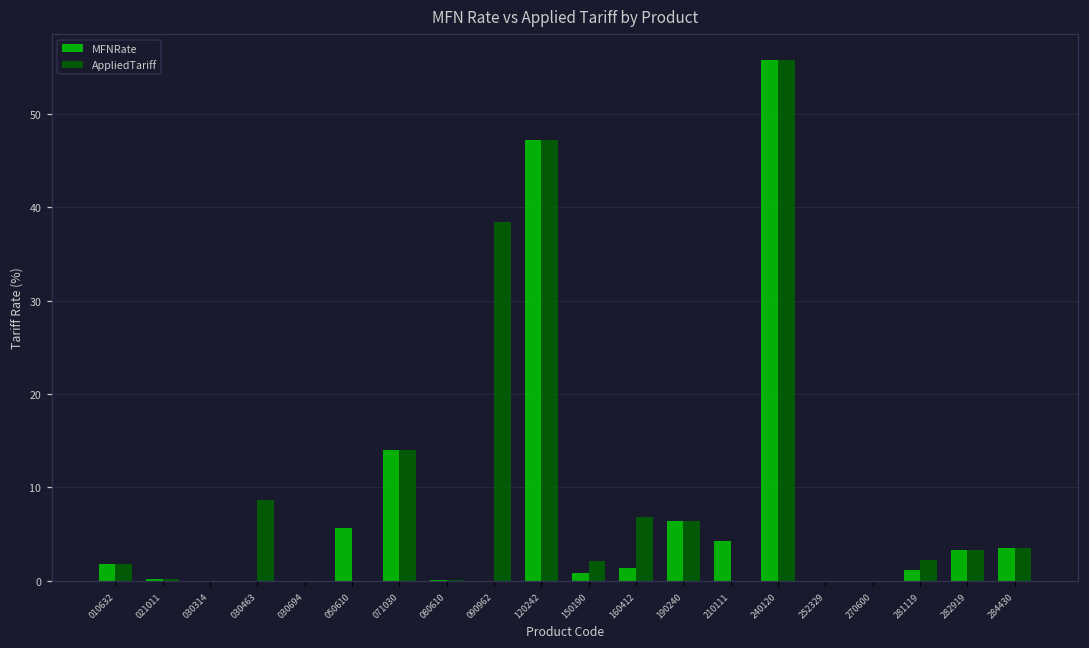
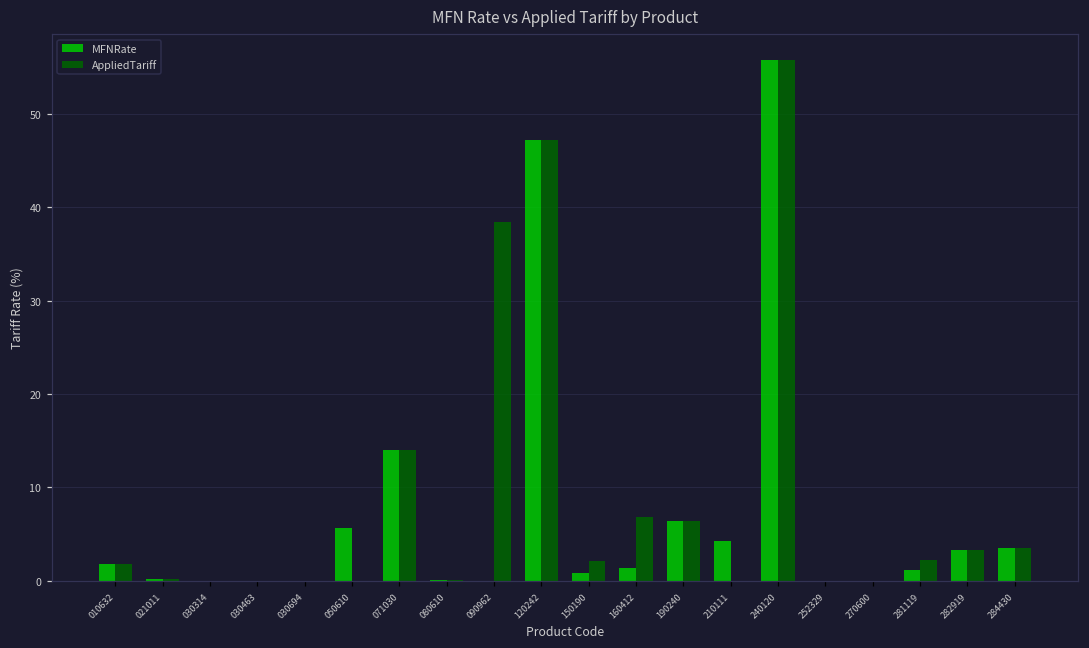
AppliedTariff, 030463: 9 -> 0
